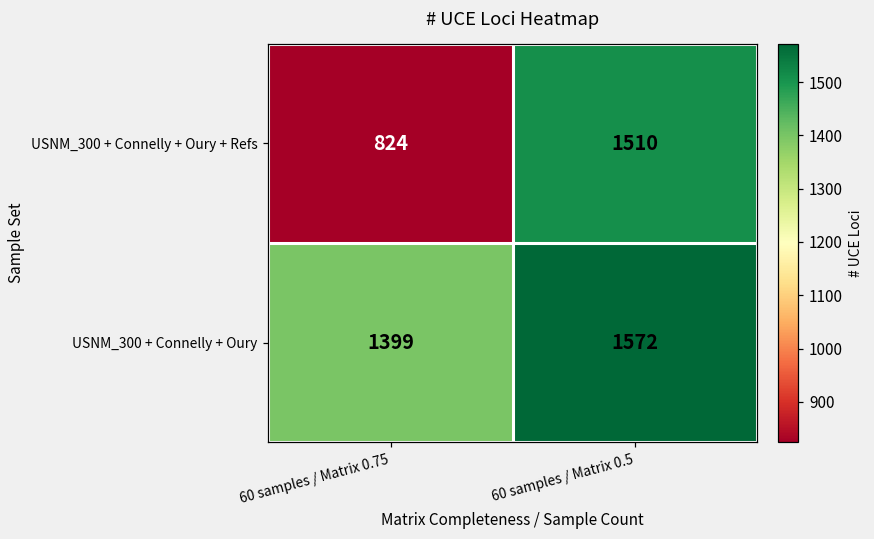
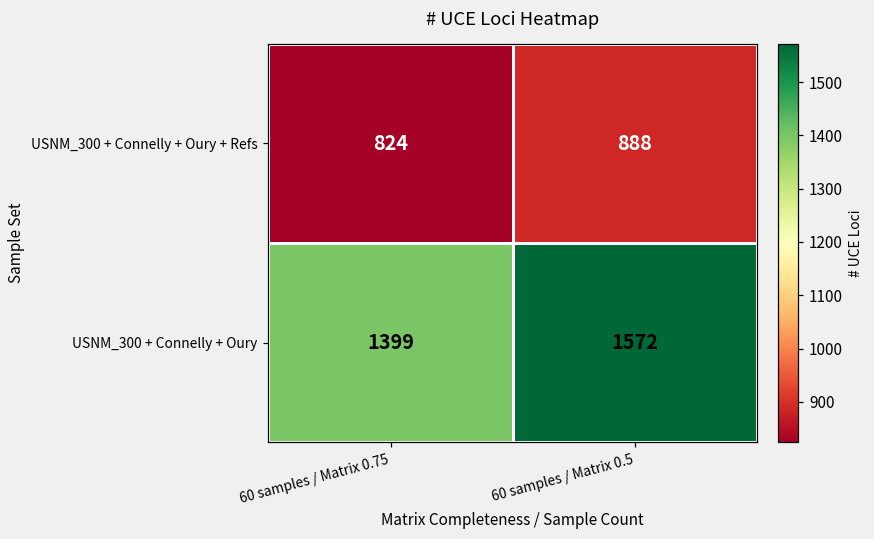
USNM_300 + Connelly + Oury + Refs, 60 samples / Matrix 0.5: 1510 -> 888
